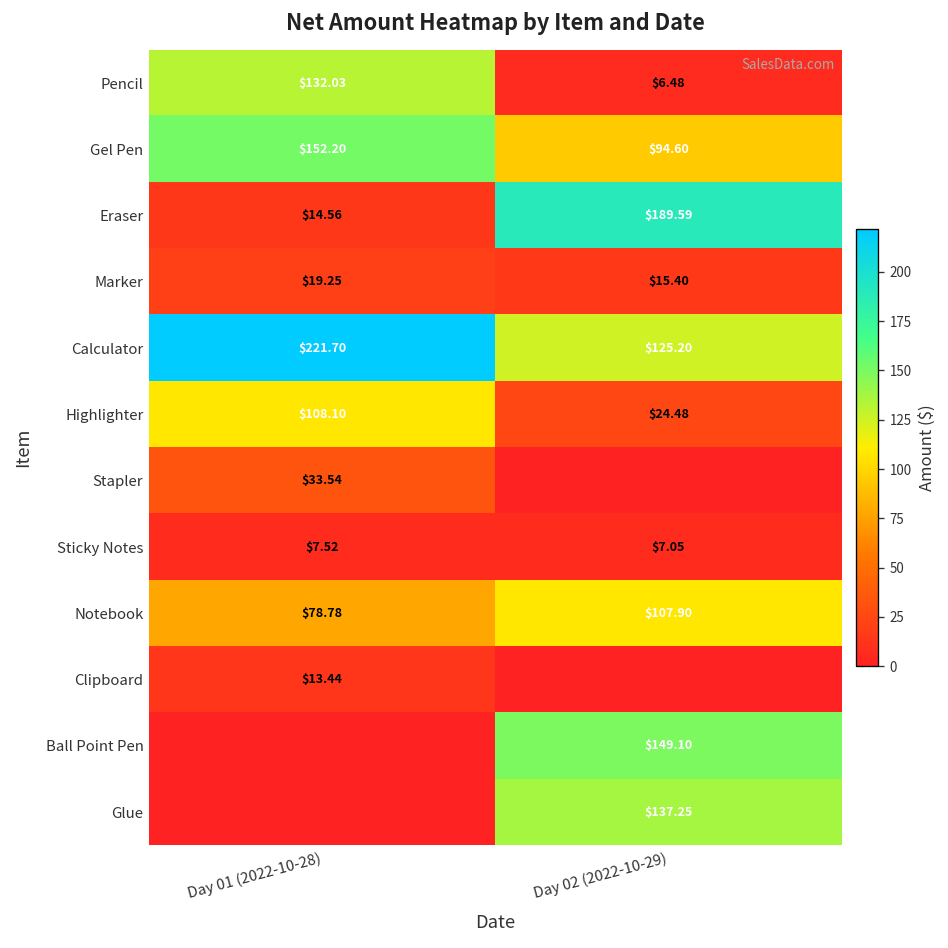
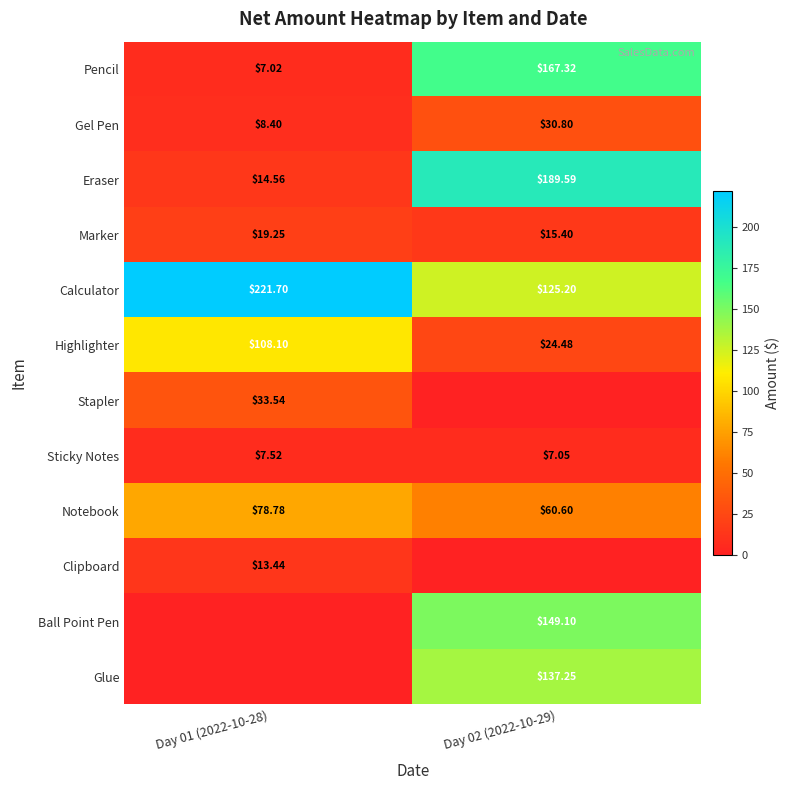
Pencil, Day 01 (2022-10-28): $132.03 -> $7.02
Pencil, Day 02 (2022-10-29): $6.48 -> $167.32
Gel Pen, Day 01 (2022-10-28): $152.20 -> $8.40
Gel Pen, Day 02 (2022-10-29): $94.60 -> $30.80
Notebook, Day 02 (2022-10-29): $107.90 -> $60.60
